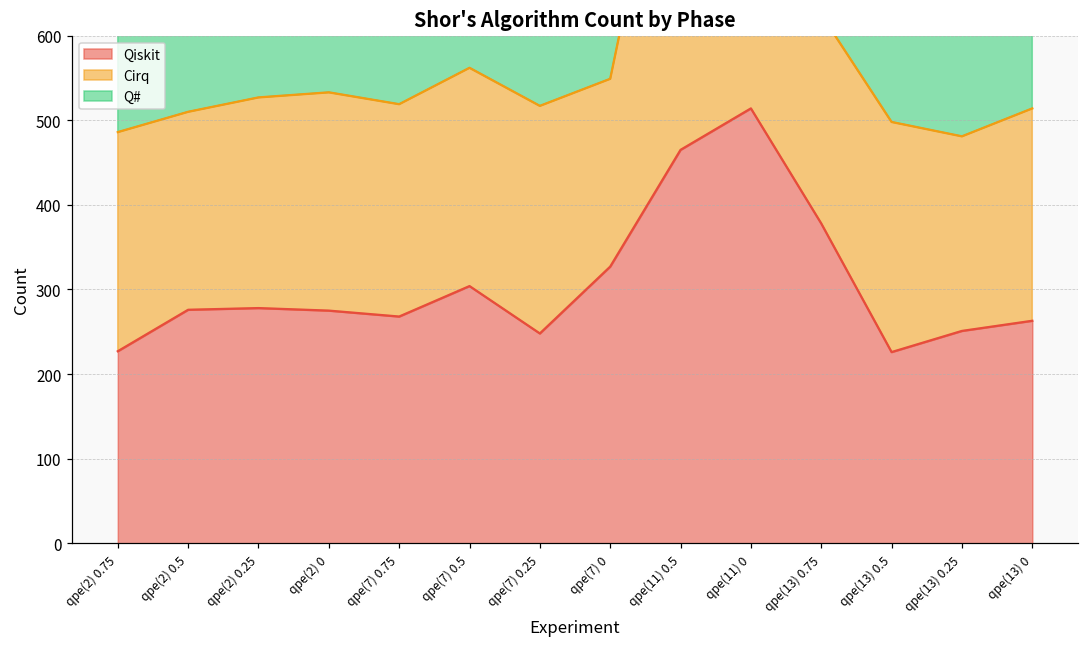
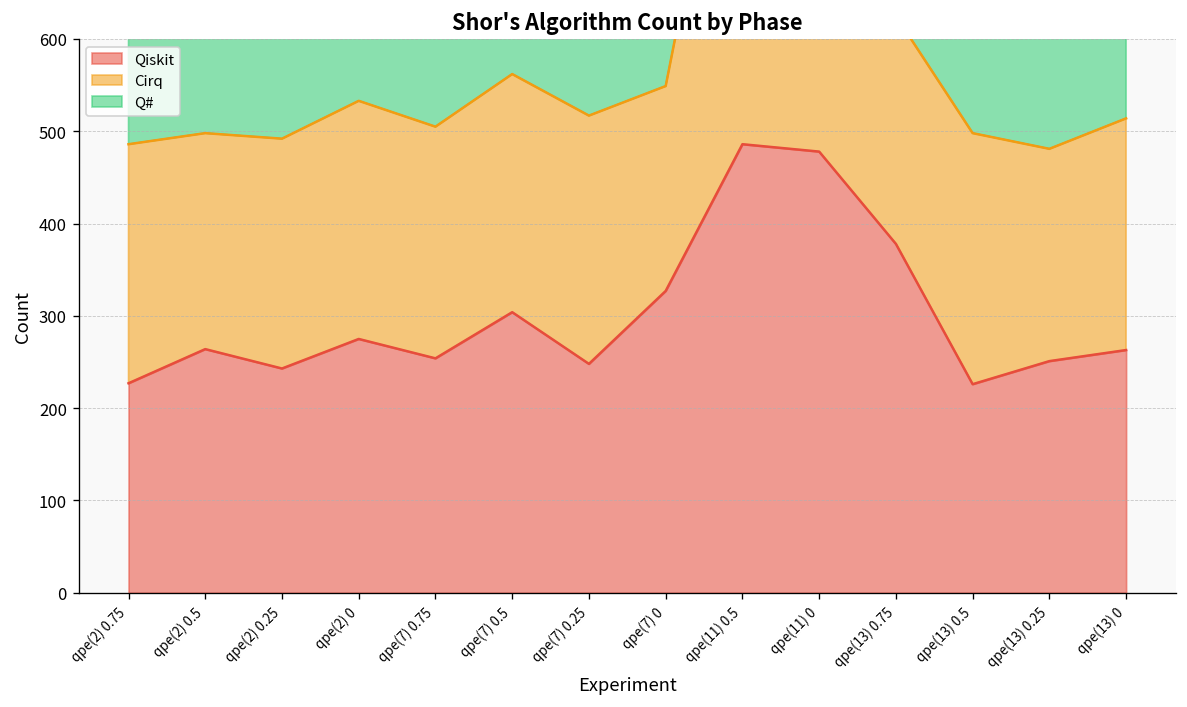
Qiskit, qpe(2) 0.5: 280 -> 260
Qiskit, qpe(2) 0.25: 280 -> 240
Qiskit, qpe(7) 0.75: 270 -> 250
Qiskit, qpe(11) 0.5: 470 -> 490
Qiskit, qpe(11) 0: 510 -> 480
